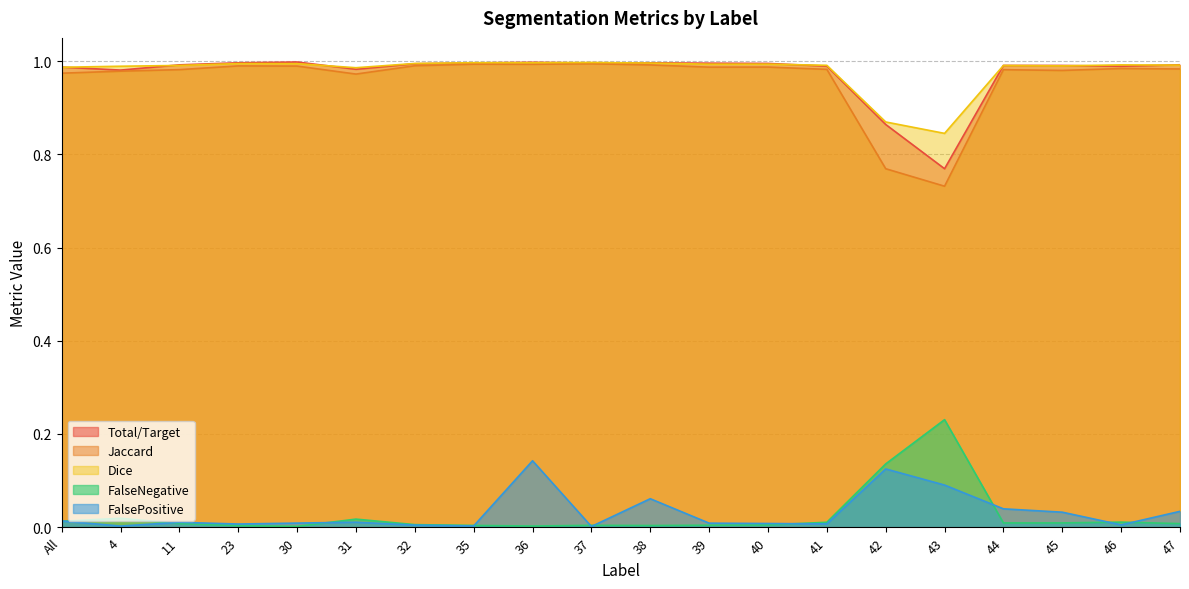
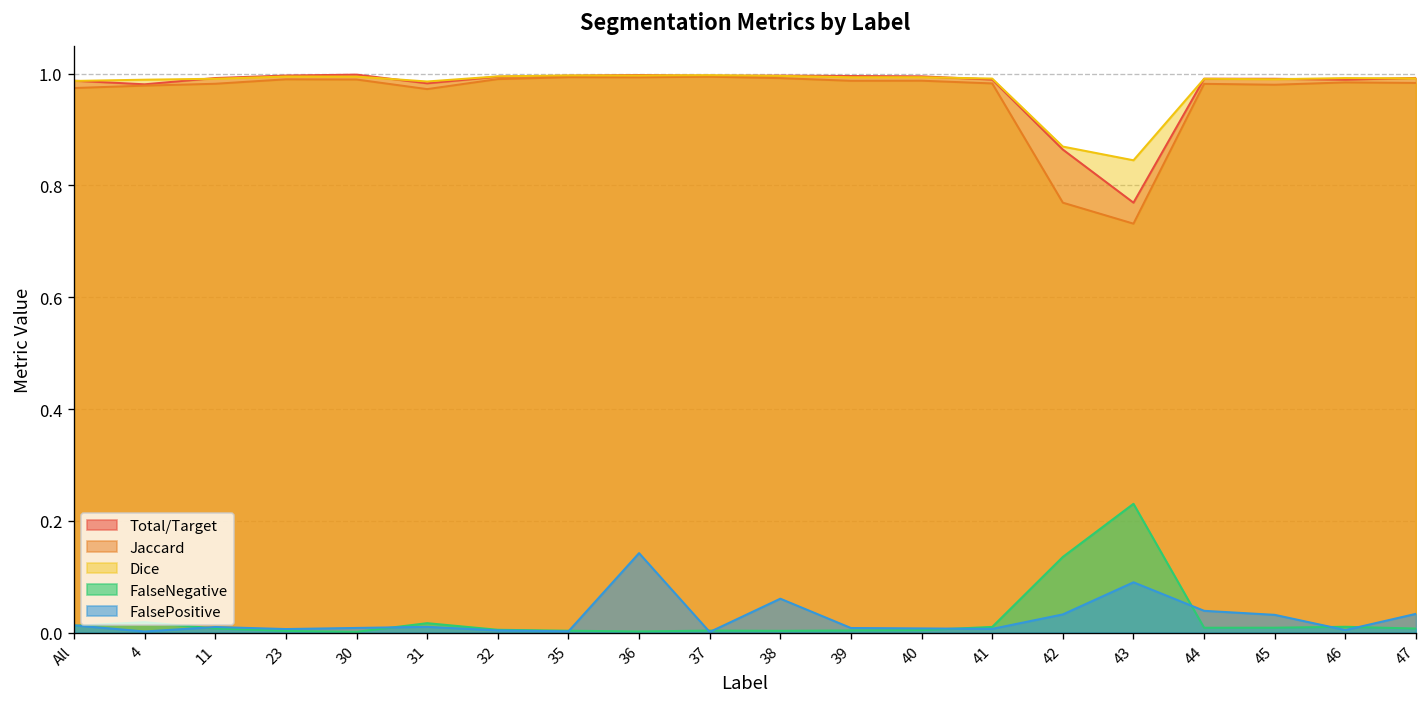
FalsePositive, 42: 0.13 -> 0.03
